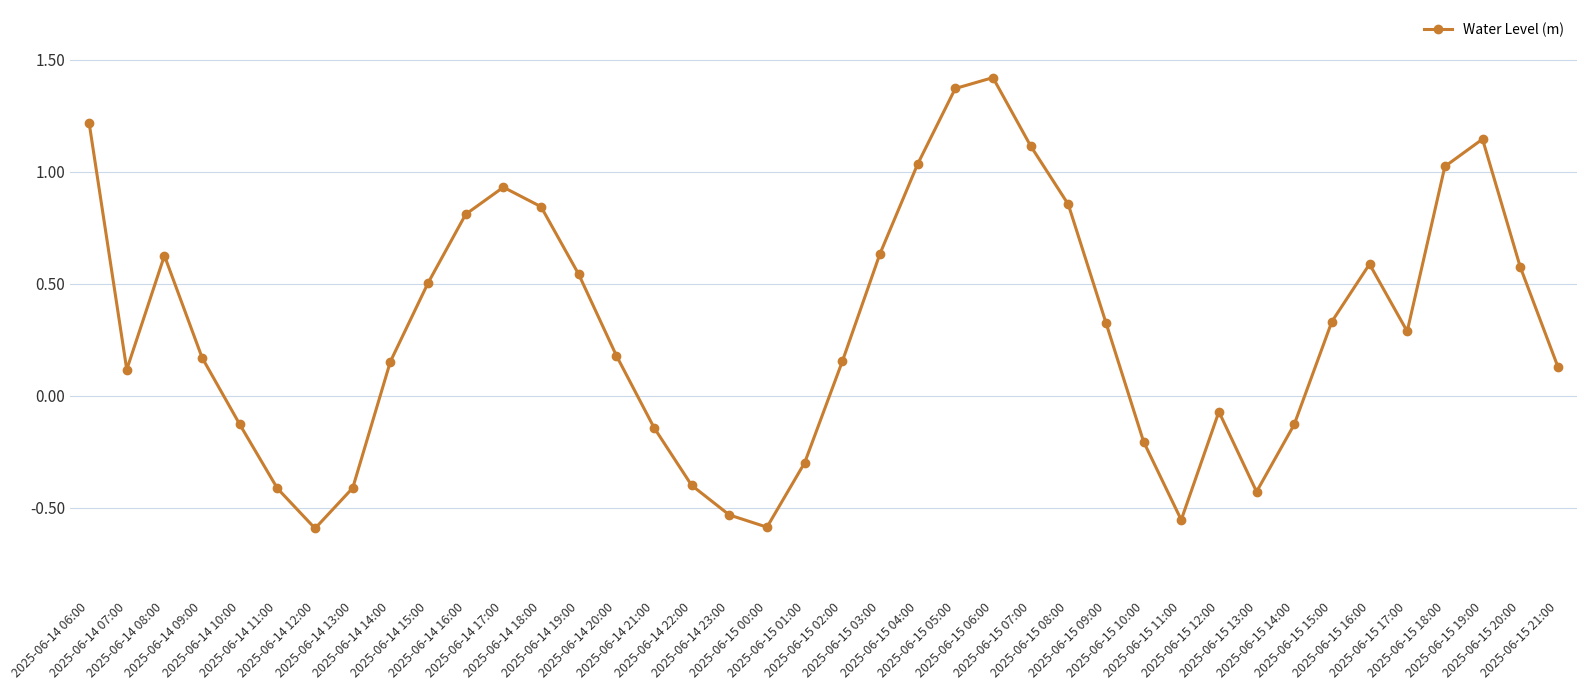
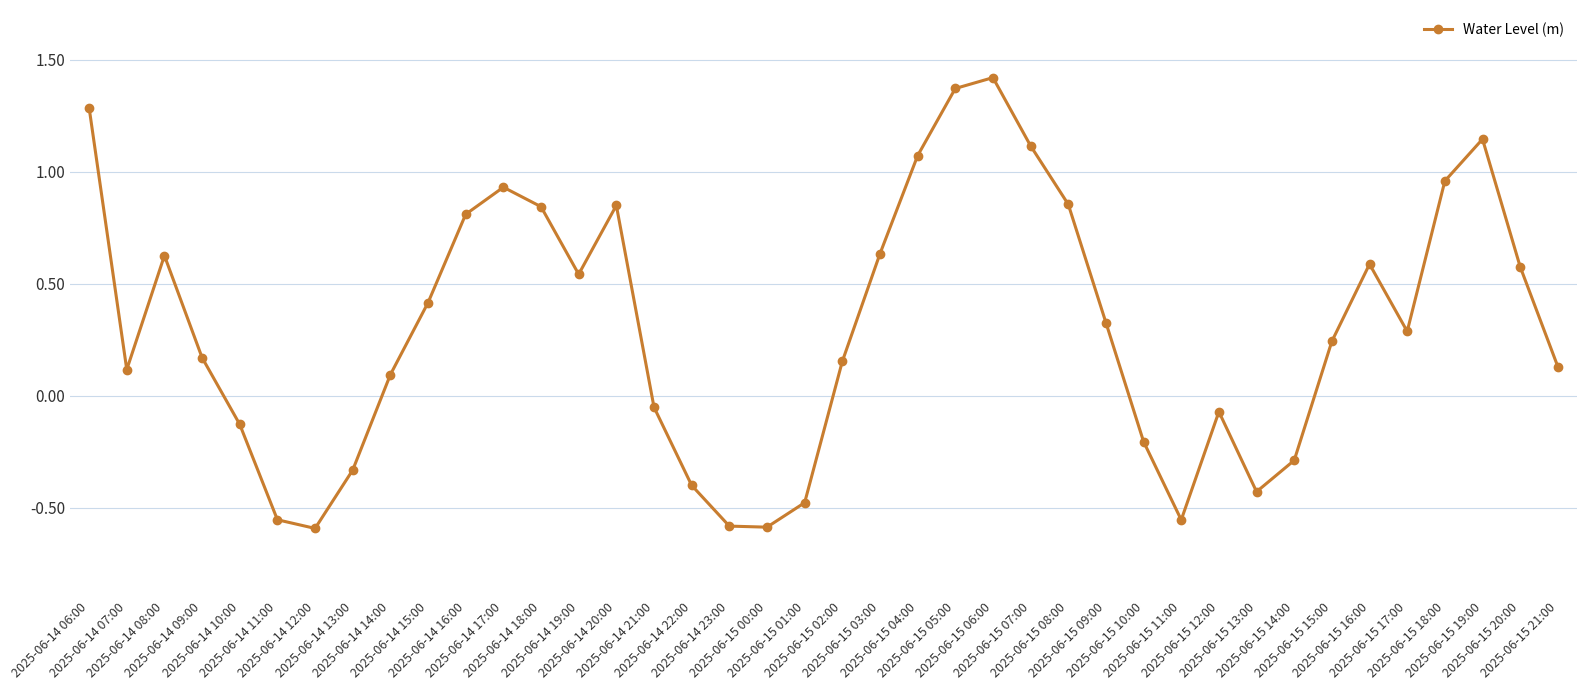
2025-06-14 06:00: 1.22 -> 1.29
2025-06-14 11:00: -0.41 -> -0.55
2025-06-14 13:00: -0.41 -> -0.33
2025-06-14 14:00: 0.15 -> 0.09
2025-06-14 15:00: 0.50 -> 0.42
2025-06-14 20:00: 0.18 -> 0.85
2025-06-14 21:00: -0.14 -> -0.05
2025-06-14 23:00: -0.53 -> -0.58
2025-06-15 01:00: -0.30 -> -0.48
2025-06-15 04:00: 1.03 -> 1.07
2025-06-15 14:00: -0.13 -> -0.29
2025-06-15 15:00: 0.33 -> 0.24
2025-06-15 18:00: 1.02 -> 0.96
